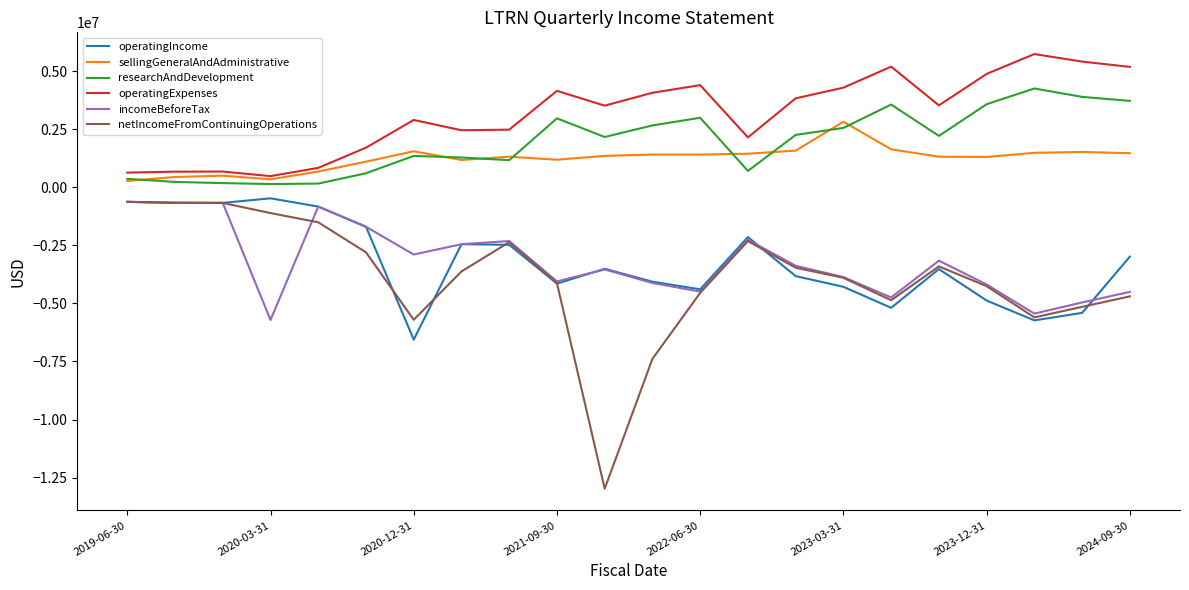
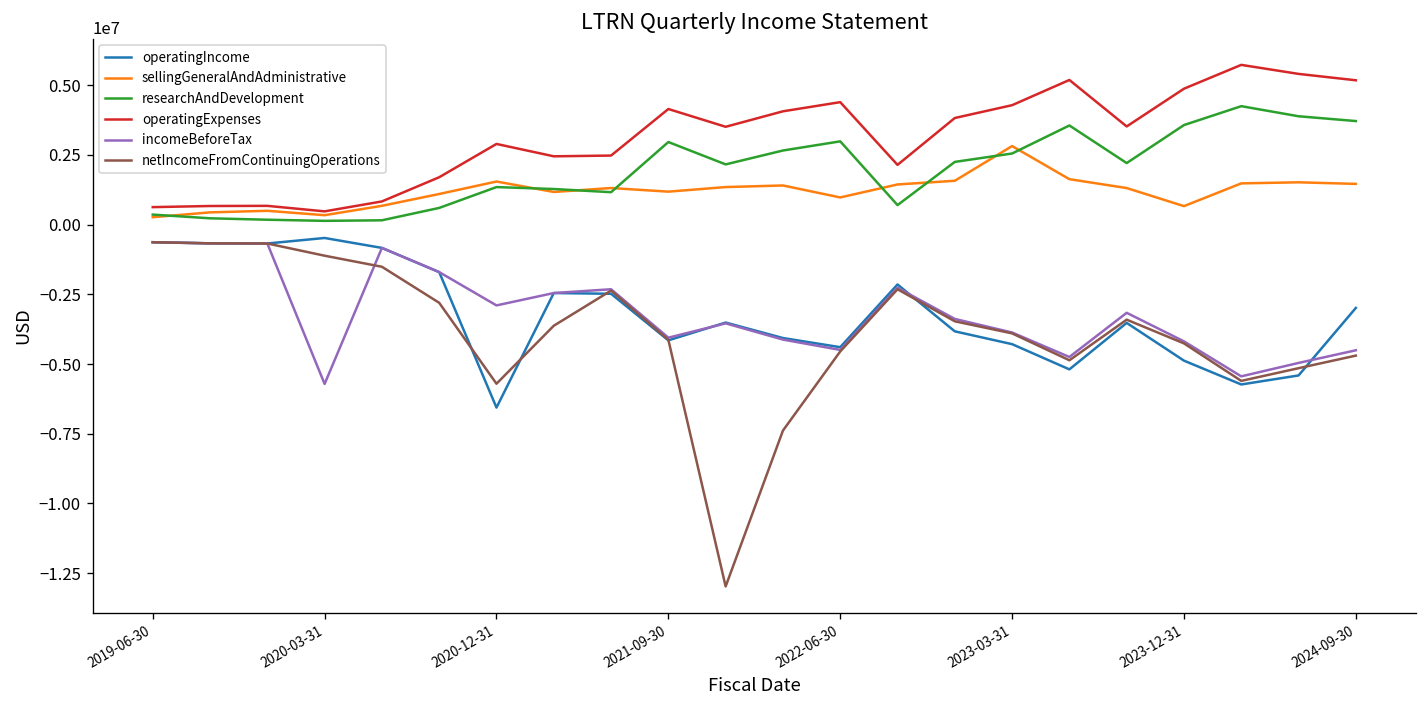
sellingGeneralAndAdministrative, 2022-06-30: 1400000 -> 1000000
sellingGeneralAndAdministrative, 2023-12-31: 1300000 -> 700000
